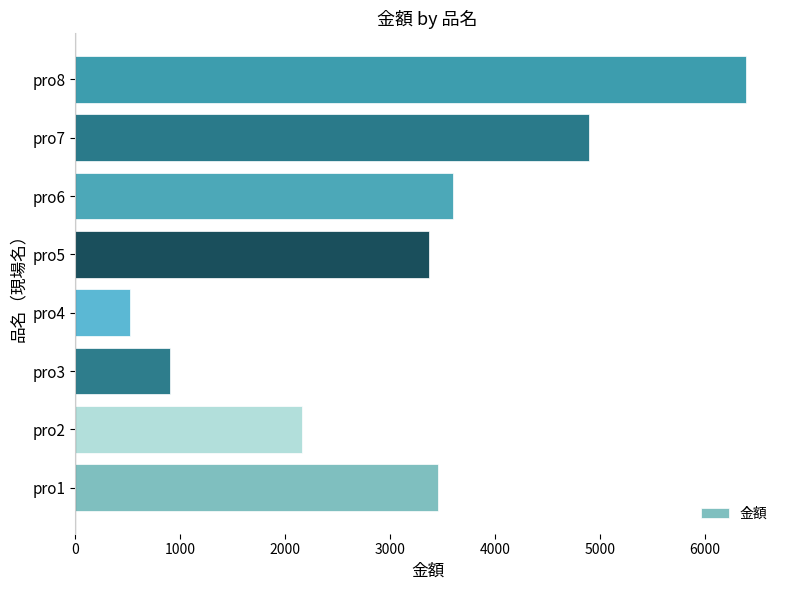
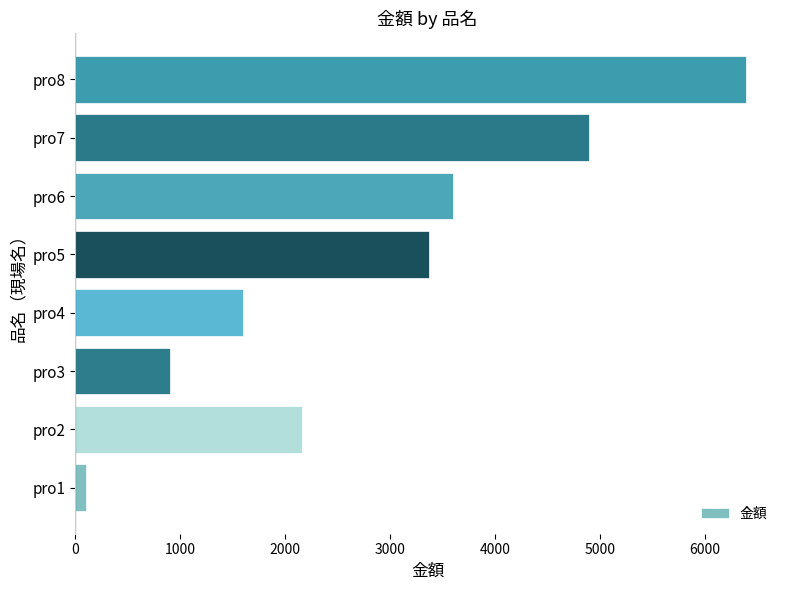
pro4: 520 -> 1600
pro1: 3460 -> 100
